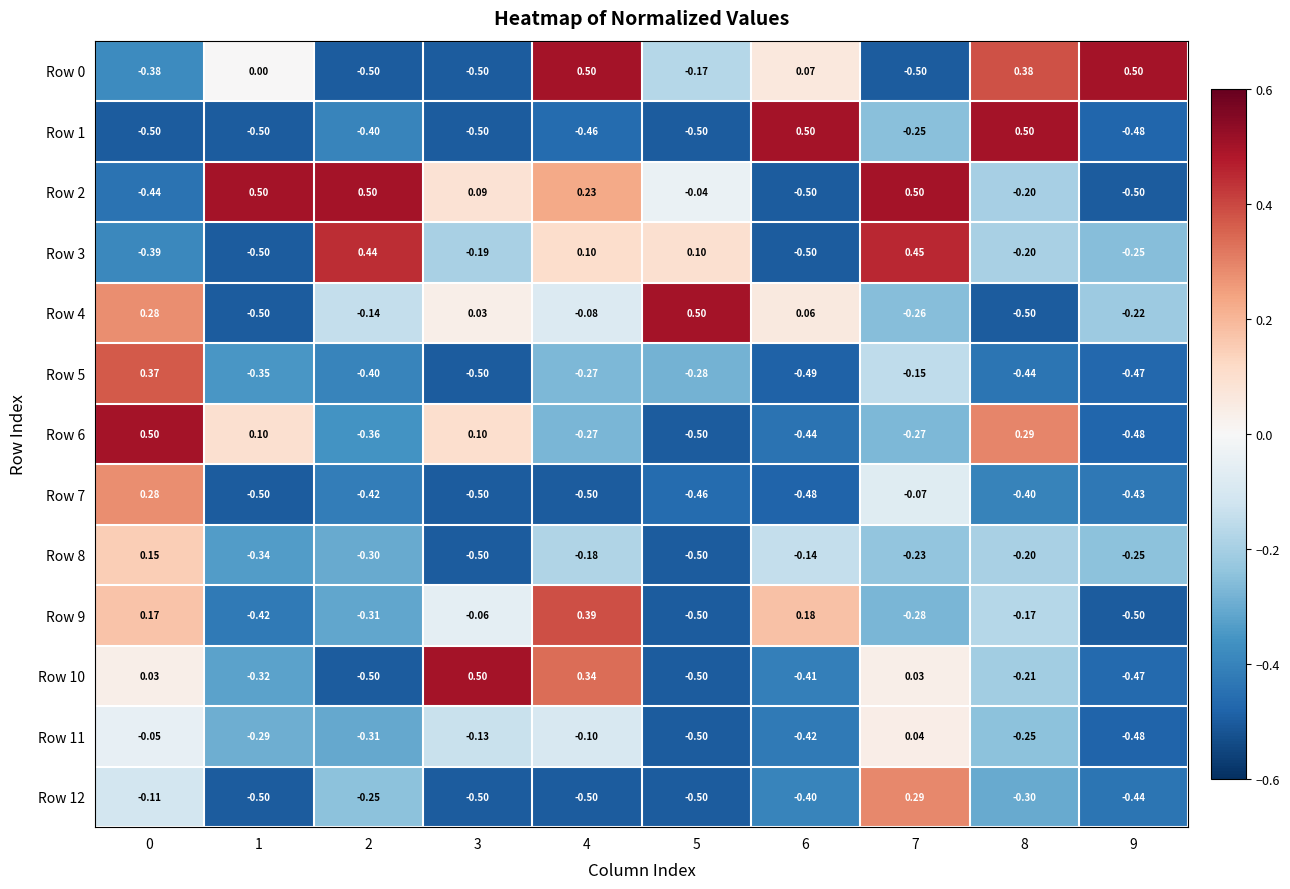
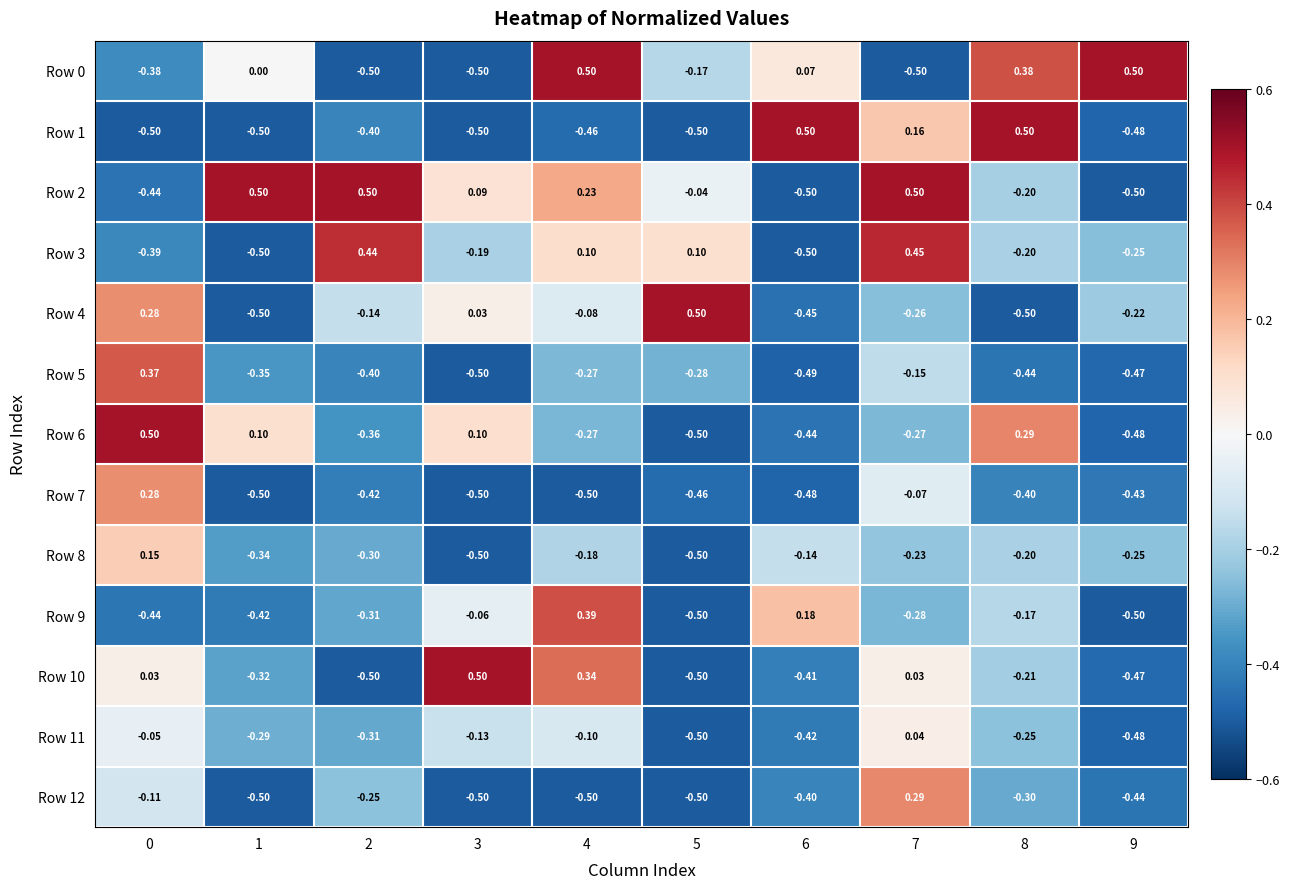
Row 1, 7: -0.25 -> 0.16
Row 4, 6: 0.06 -> -0.45
Row 9, 0: 0.17 -> -0.44
